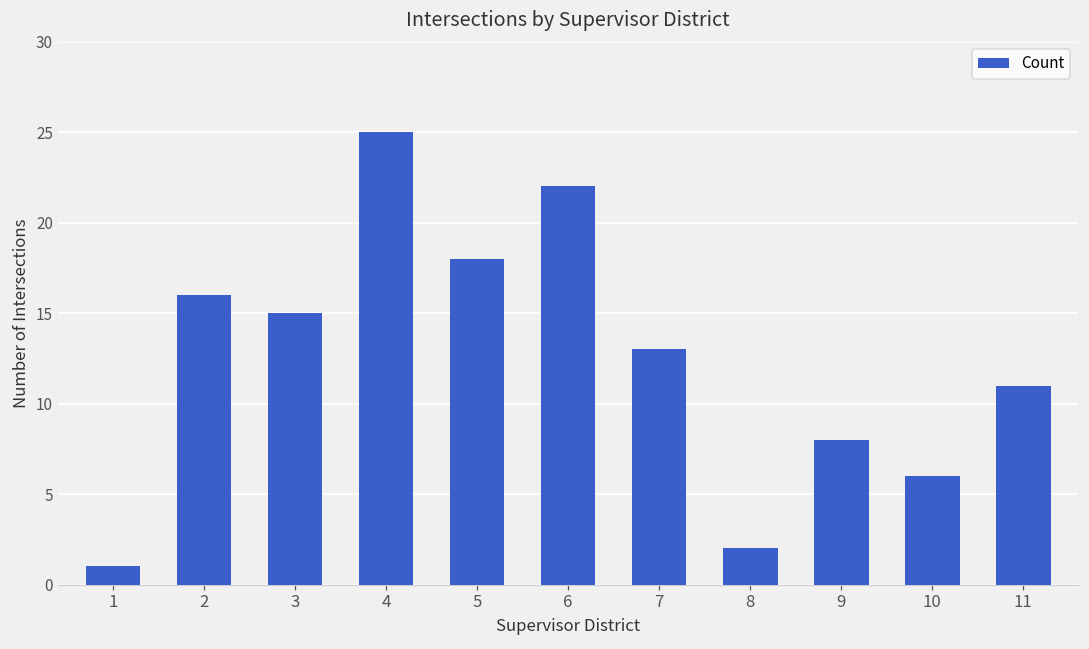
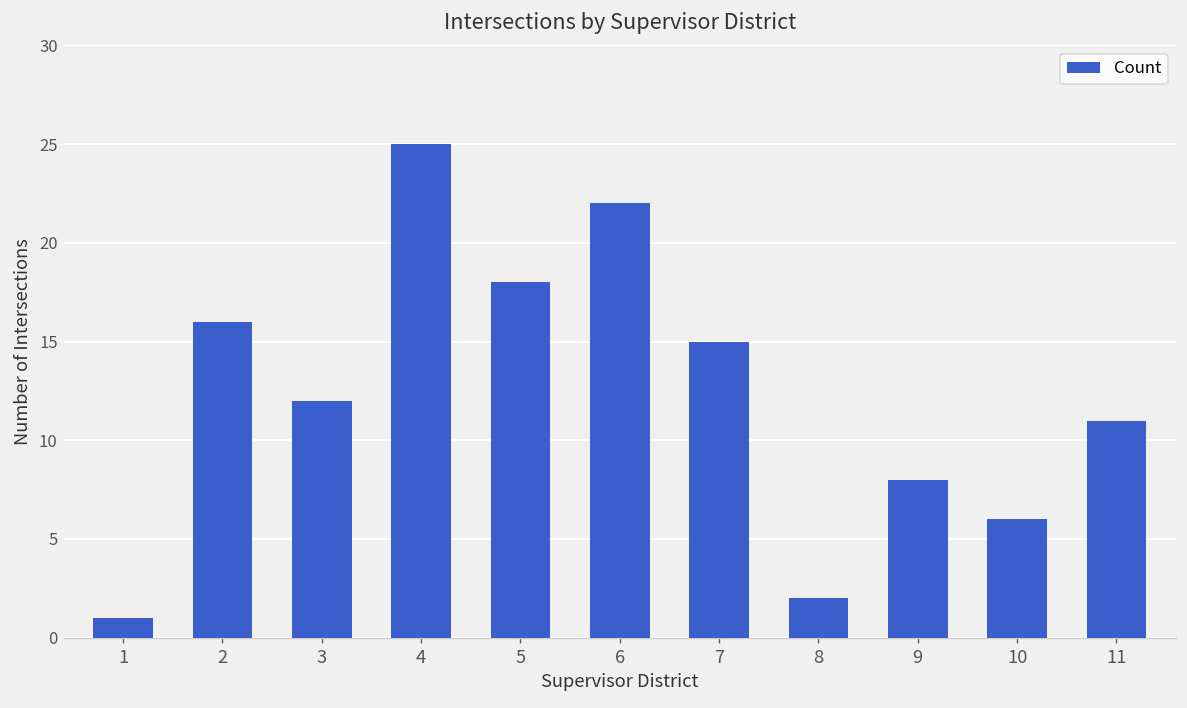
3: 15 -> 12
7: 13 -> 15
